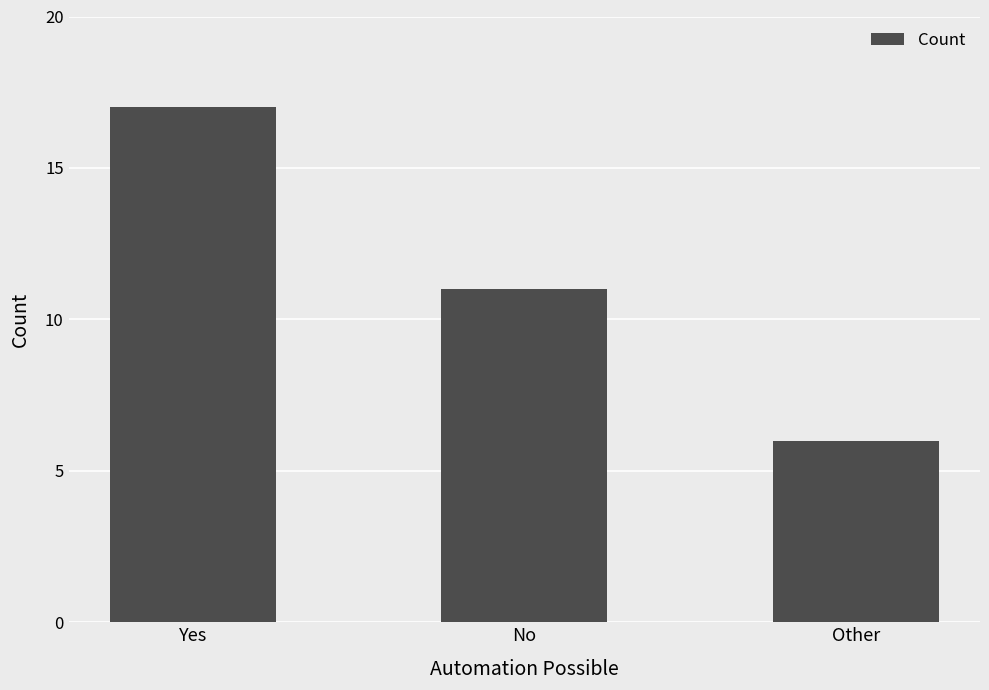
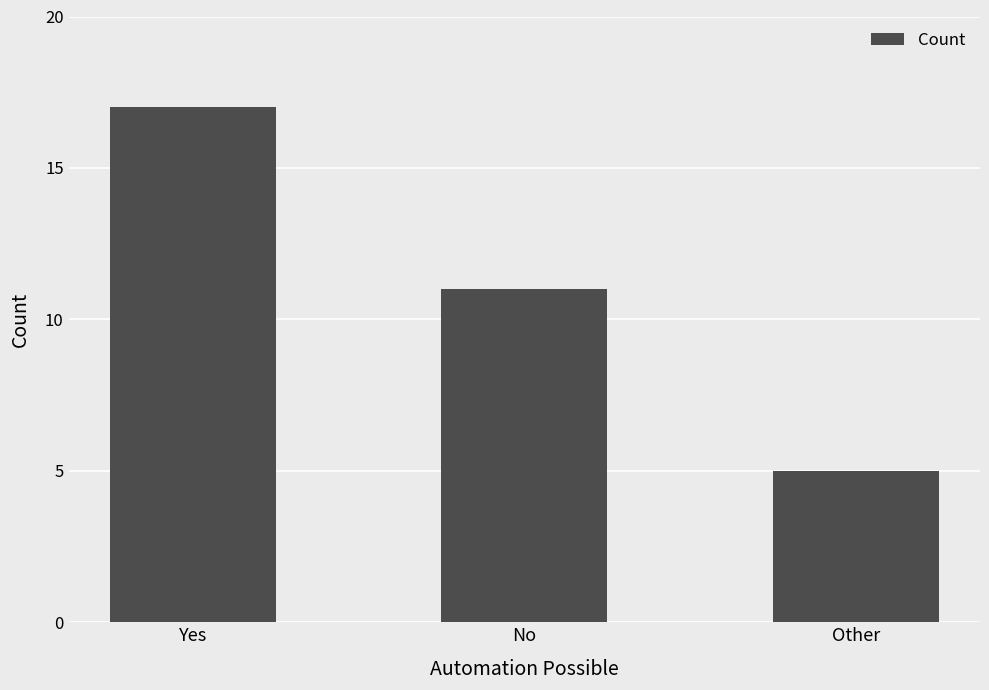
Other: 6 -> 5
